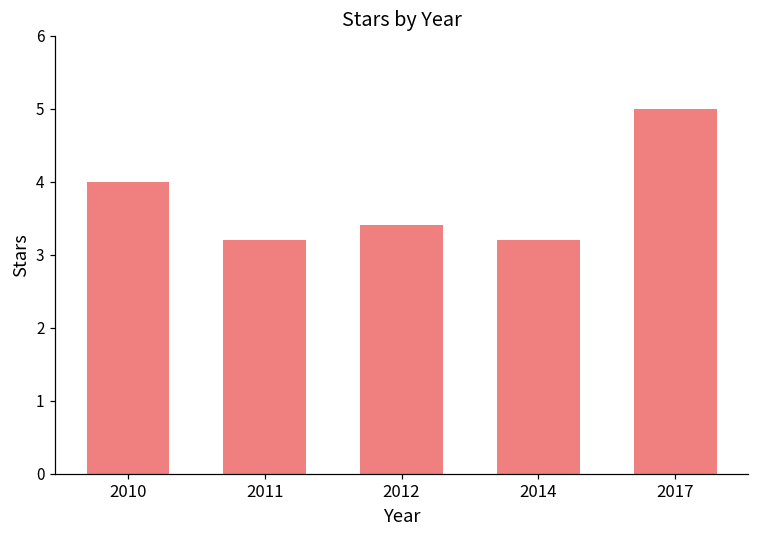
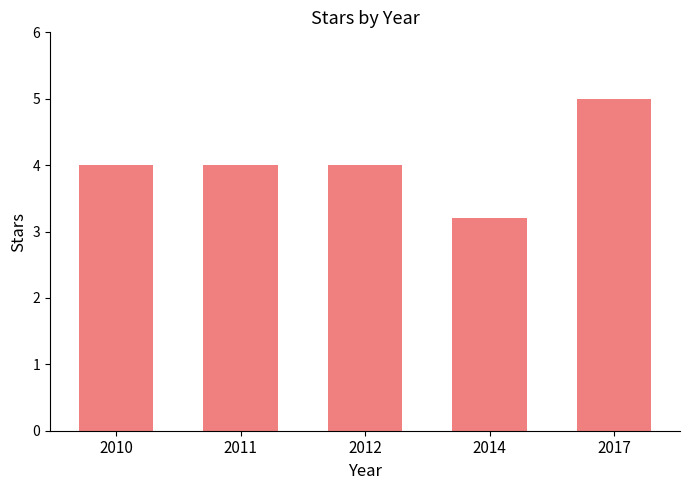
2011: 3.2 -> 4.0
2012: 3.4 -> 4.0
